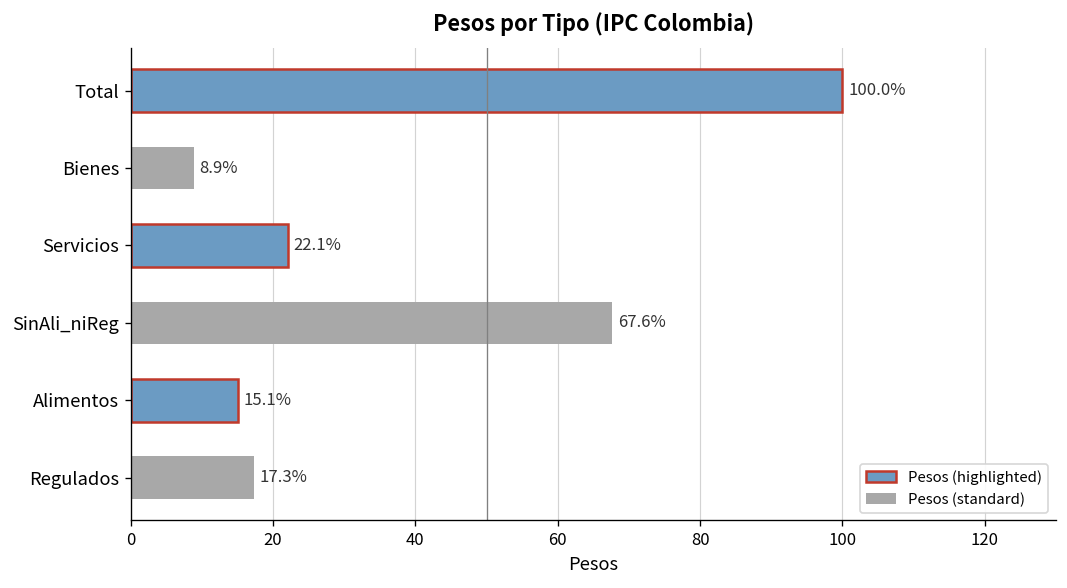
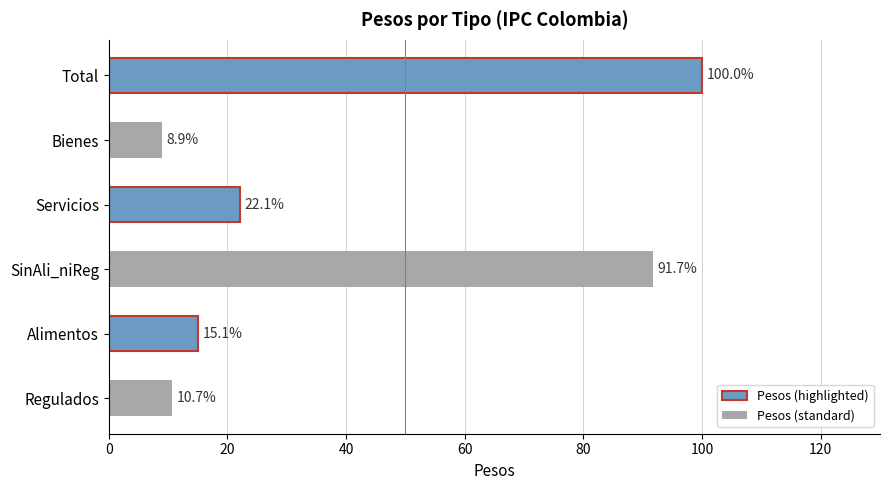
SinAli_niReg: 67.6% -> 91.7%
Regulados: 17.3% -> 10.7%
